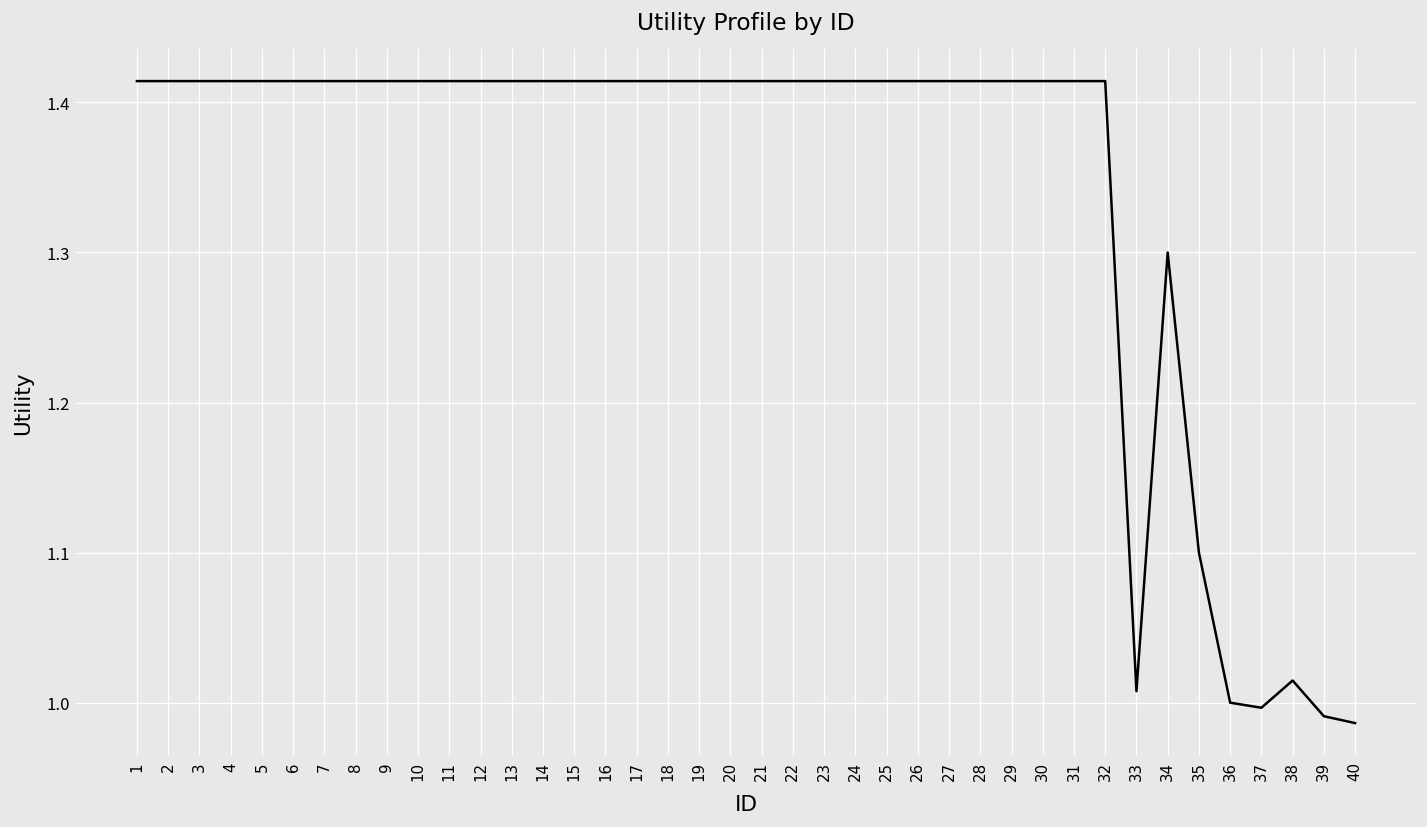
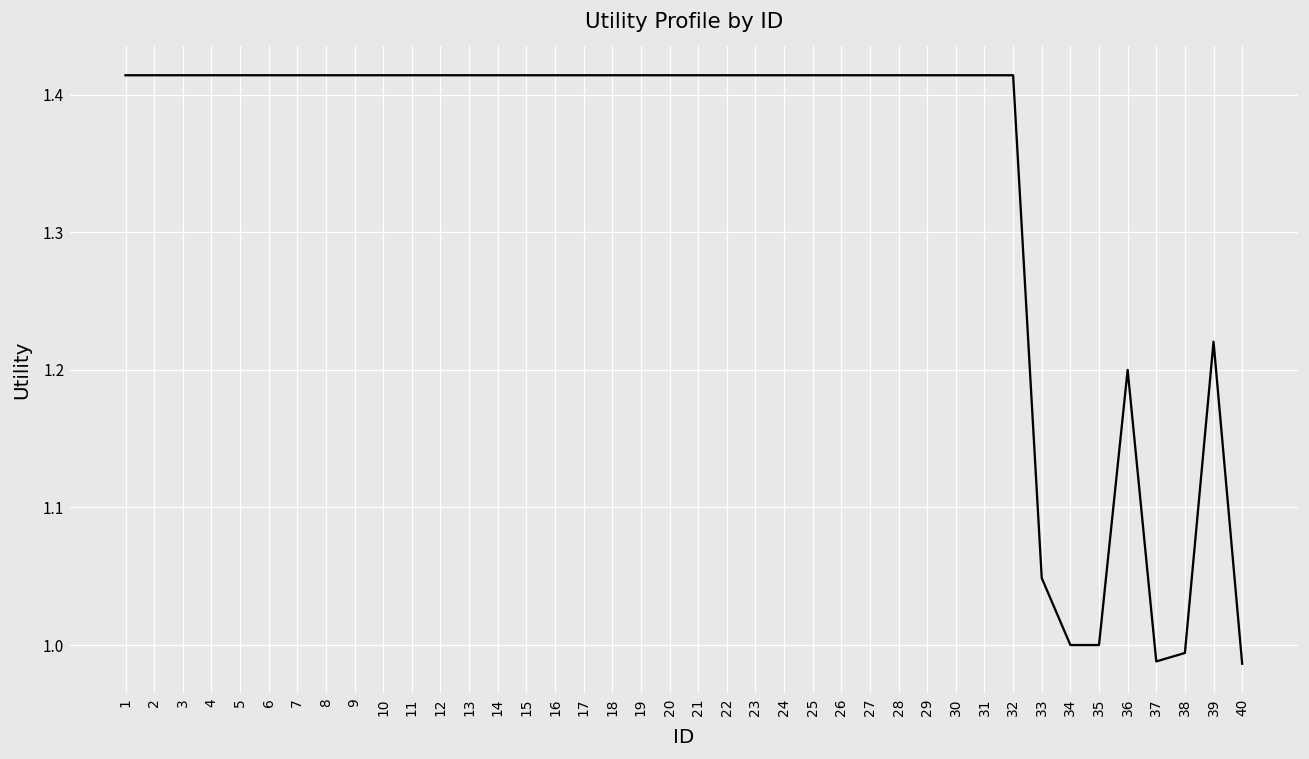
33: 1.008 -> 1.049
34: 1.3 -> 1.0
35: 1.1 -> 1.0
36: 1.0 -> 1.2
37: 0.997 -> 0.988
38: 1.015 -> 0.994
39: 0.991 -> 1.221
